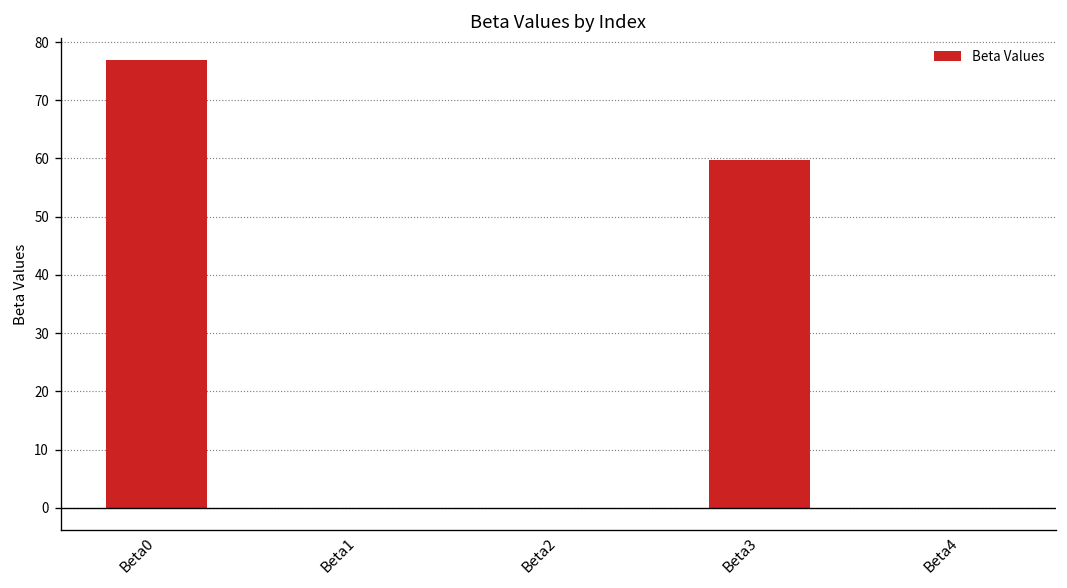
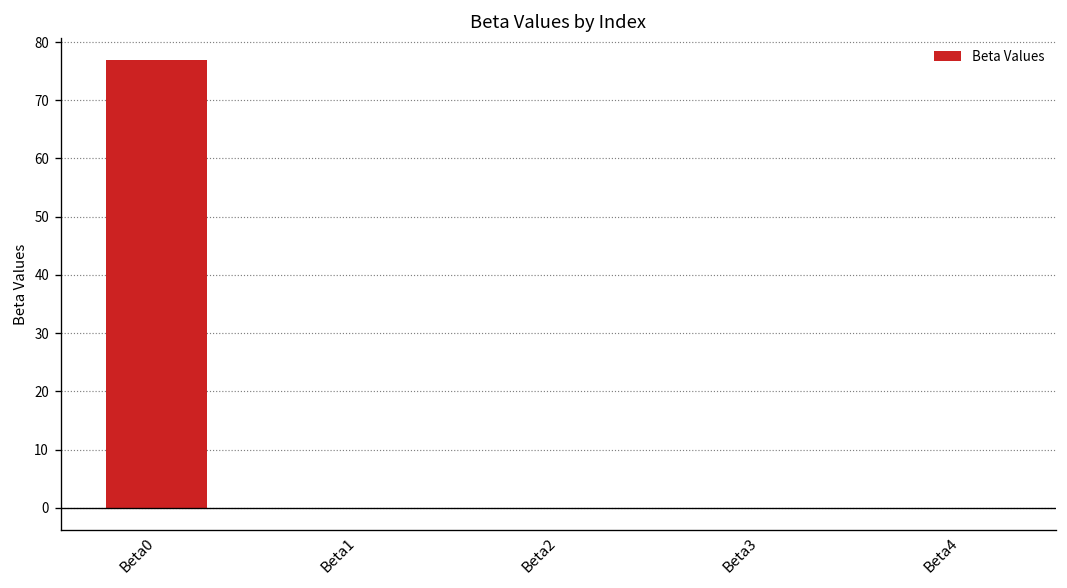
Beta3: 60 -> 0
